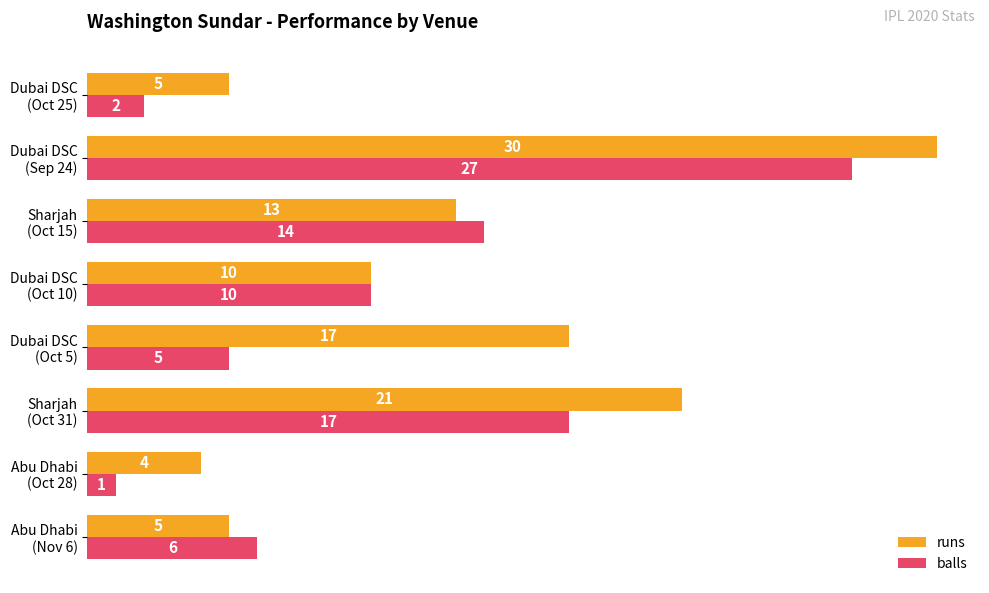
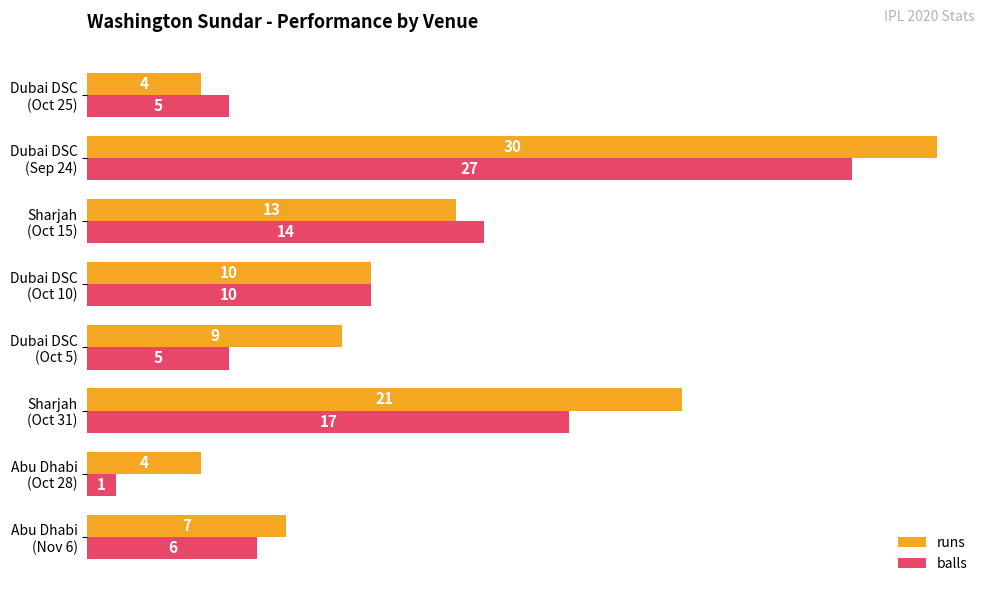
runs, Dubai DSC (Oct 25): 5 -> 4
balls, Dubai DSC (Oct 25): 2 -> 5
runs, Dubai DSC (Oct 5): 17 -> 9
runs, Abu Dhabi (Nov 6): 5 -> 7
